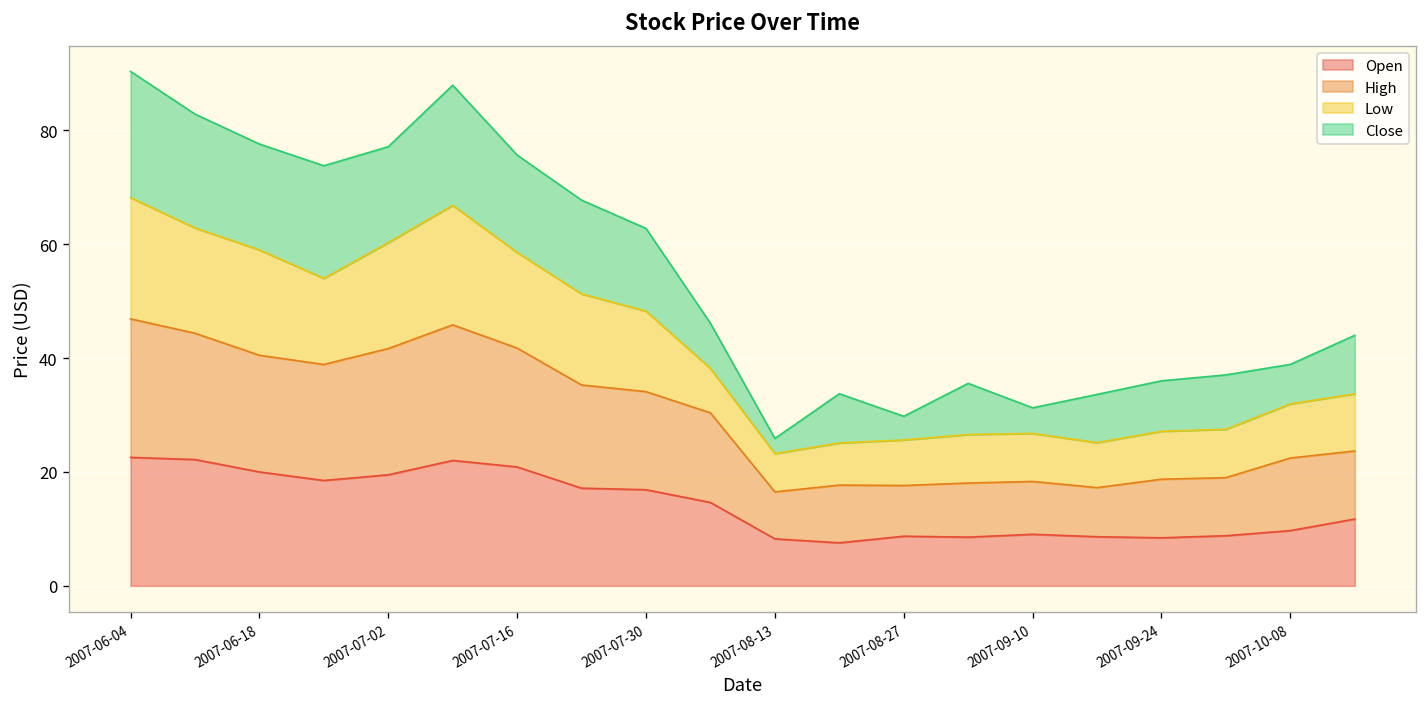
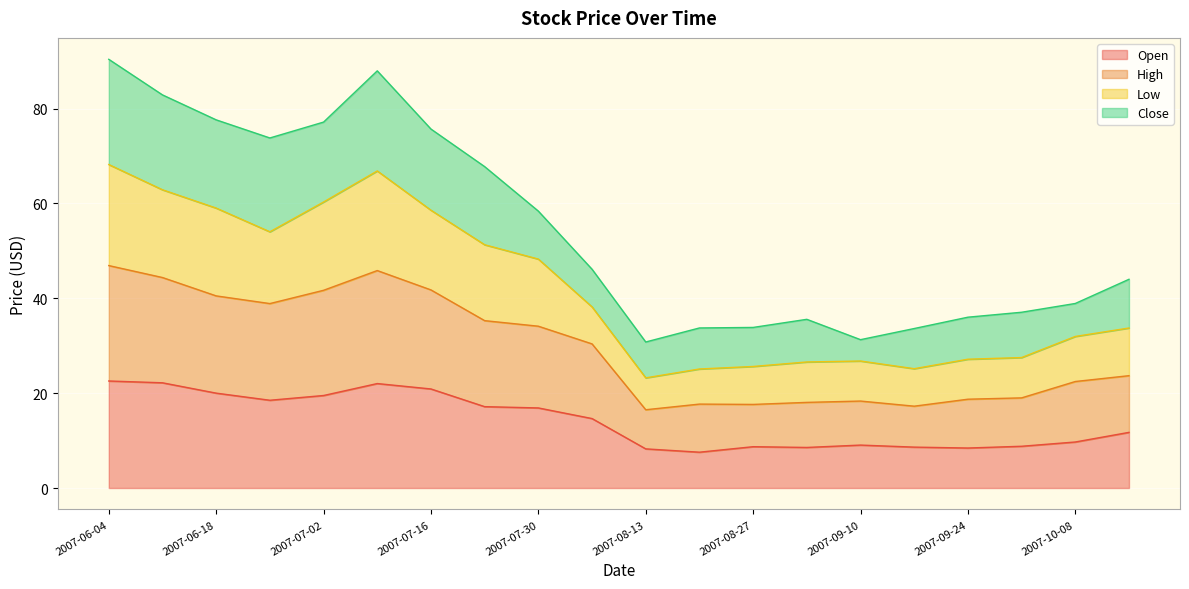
Close, 2007-07-30: 15 -> 10
Close, 2007-08-13: 3 -> 8
Close, 2007-08-27: 4 -> 8
